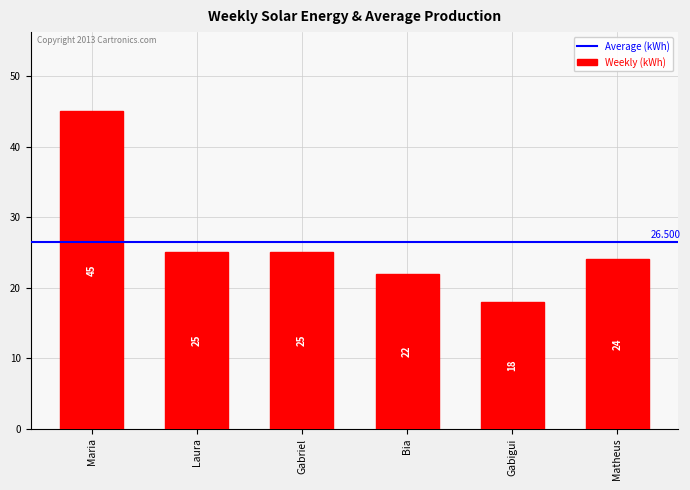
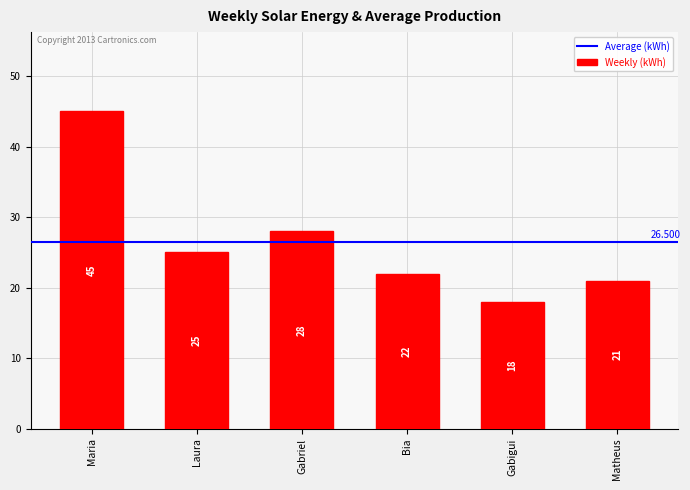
Gabriel: 25 -> 28
Matheus: 24 -> 21
